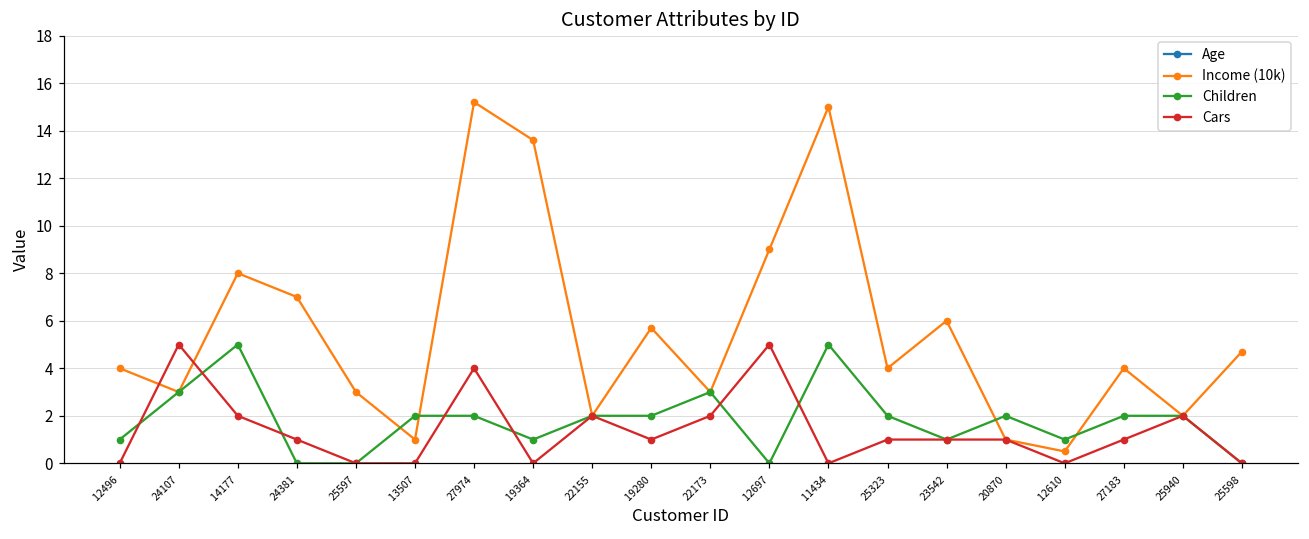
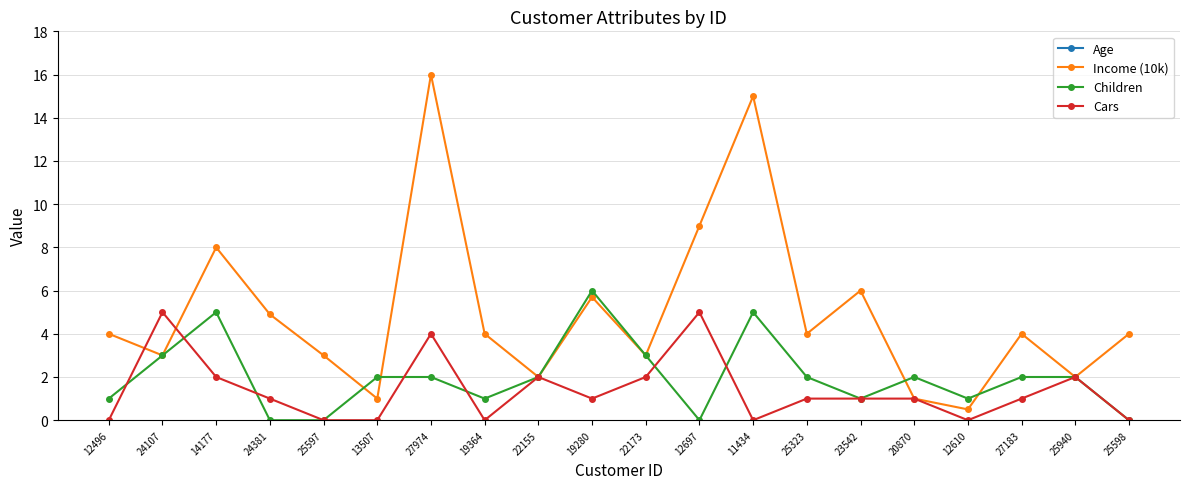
Income (10k), 24381: 7.0 -> 4.9
Income (10k), 27974: 15.2 -> 16.0
Income (10k), 19364: 13.6 -> 4.0
Children, 19280: 2 -> 6
Income (10k), 25598: 4.7 -> 4.0
